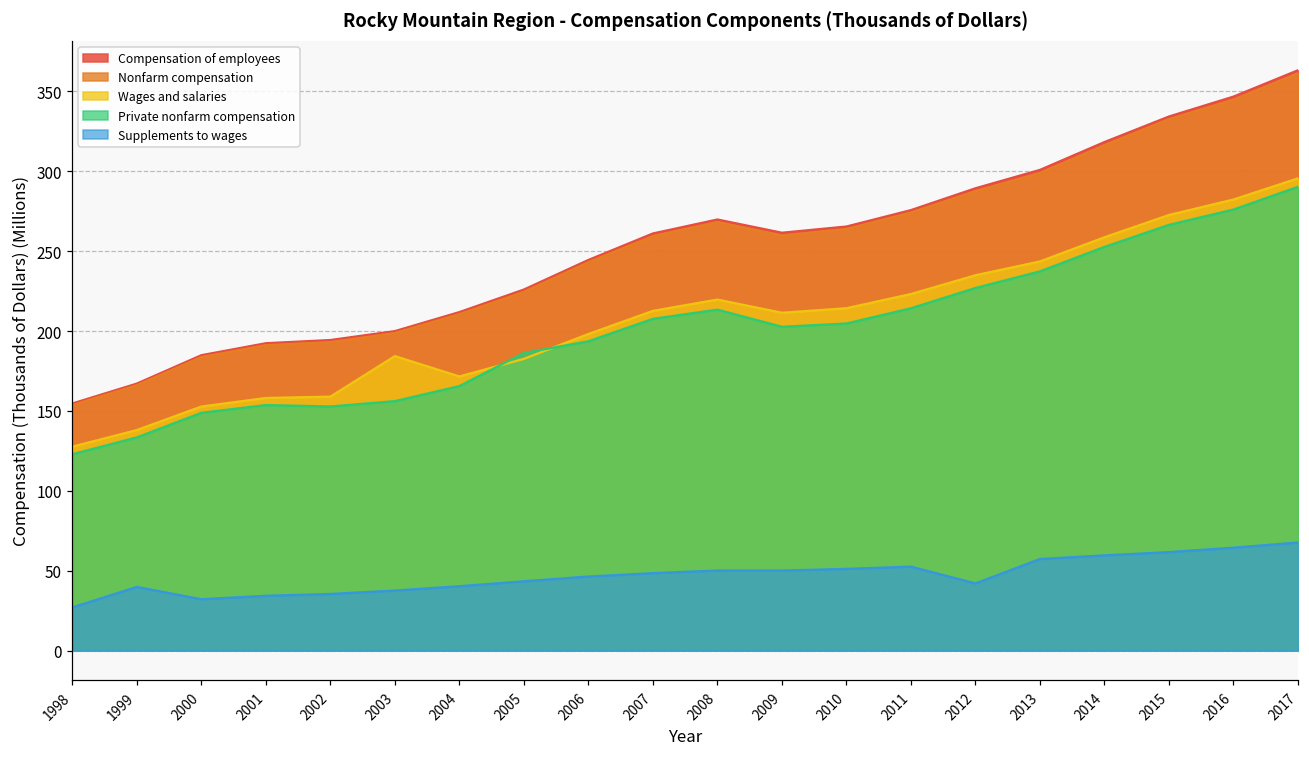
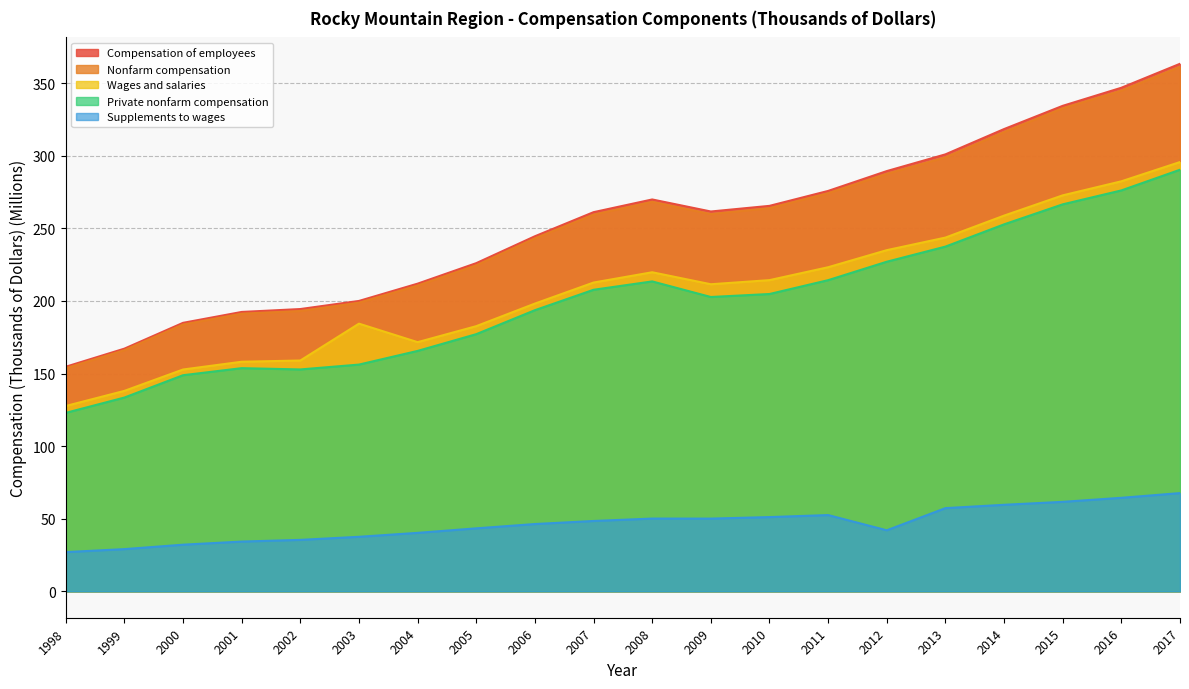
Supplements to wages, 1999: 40 -> 29
Private nonfarm compensation, 2005: 186 -> 177
